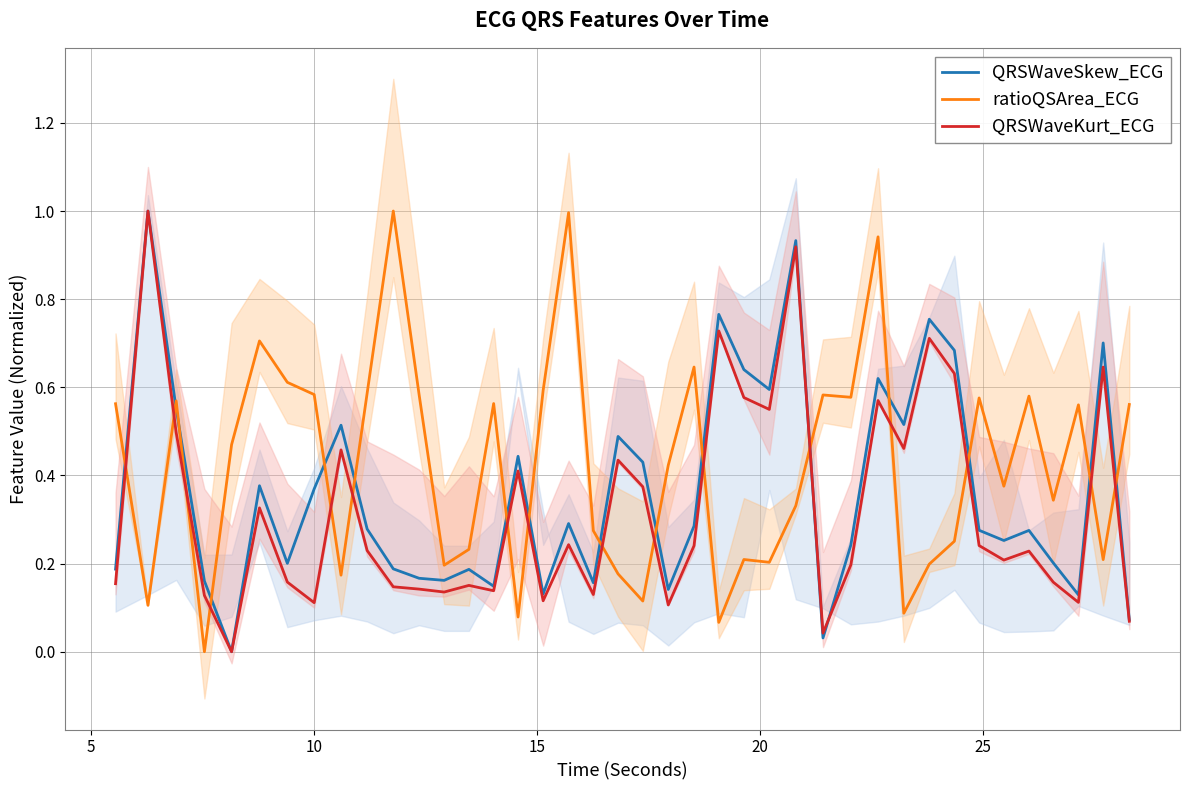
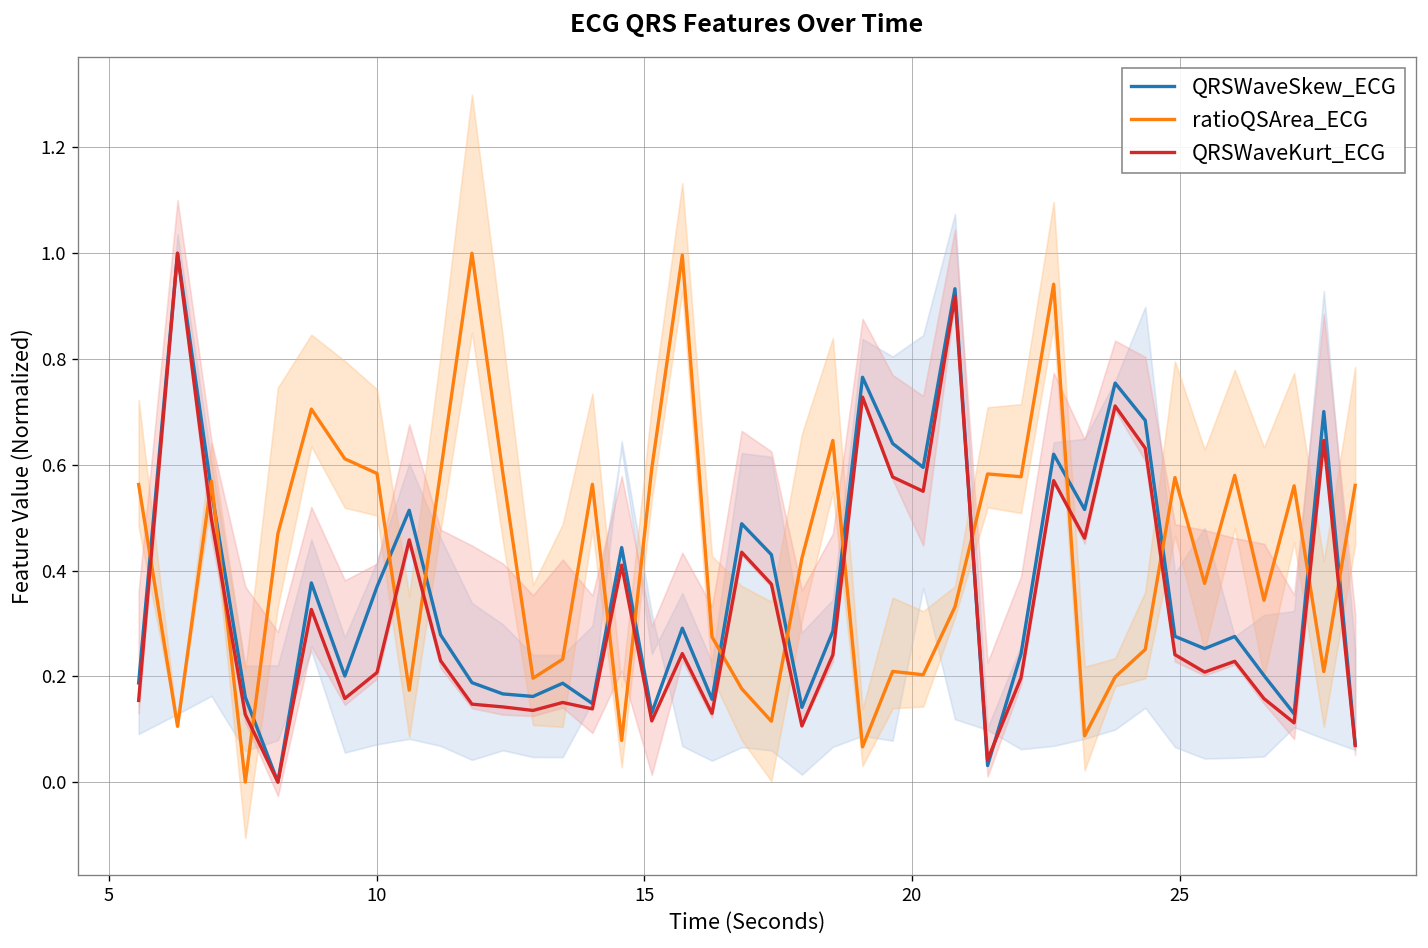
QRSWaveKurt_ECG, 10: 0.11 -> 0.21
